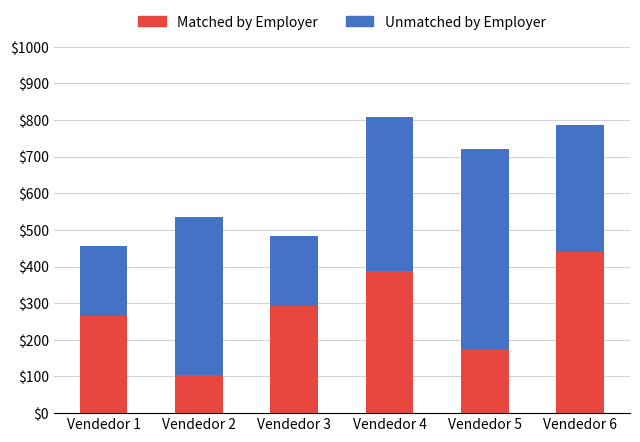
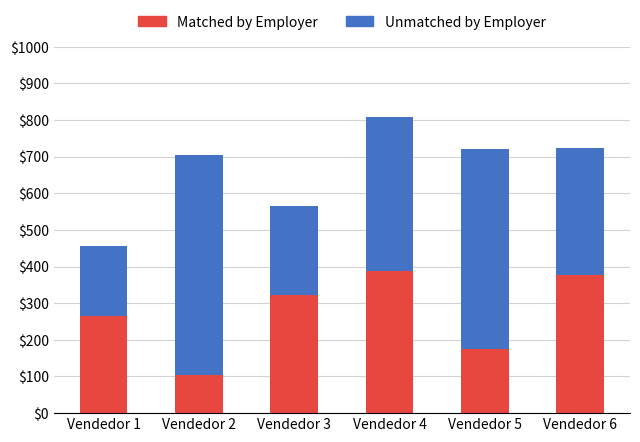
Unmatched by Employer, Vendedor 2: $430 -> $600
Matched by Employer, Vendedor 3: $290 -> $320
Unmatched by Employer, Vendedor 3: $190 -> $240
Matched by Employer, Vendedor 6: $440 -> $380
